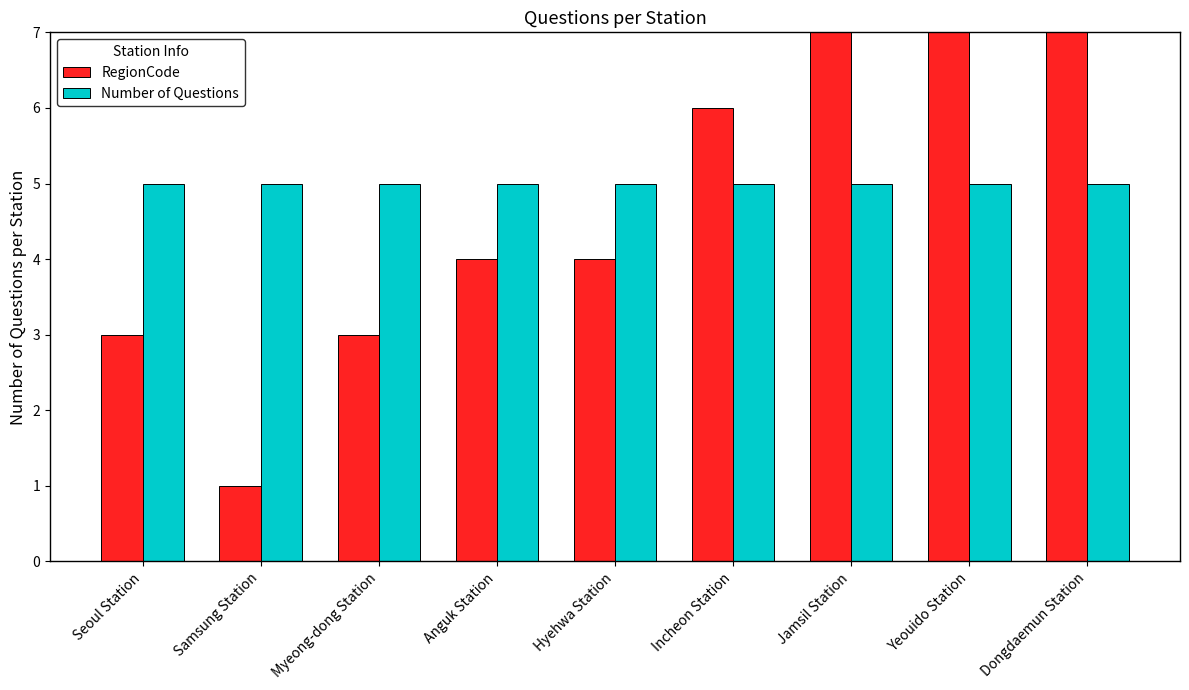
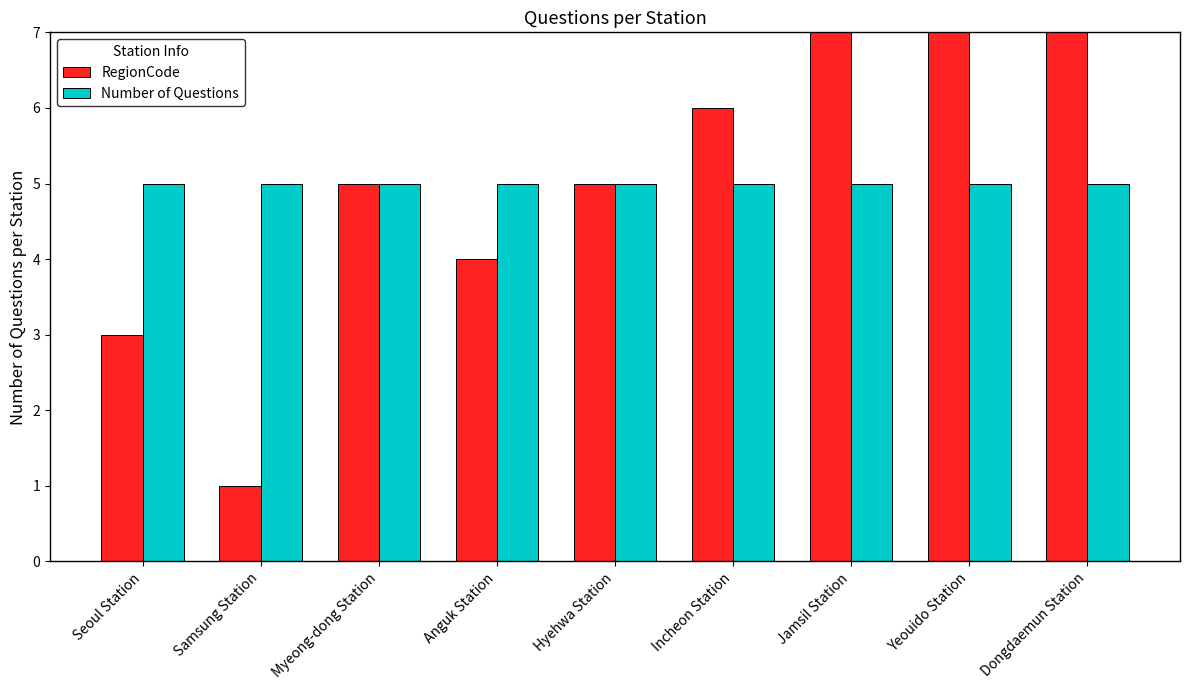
RegionCode, Myeong-dong Station: 3 -> 5
RegionCode, Hyehwa Station: 4 -> 5
